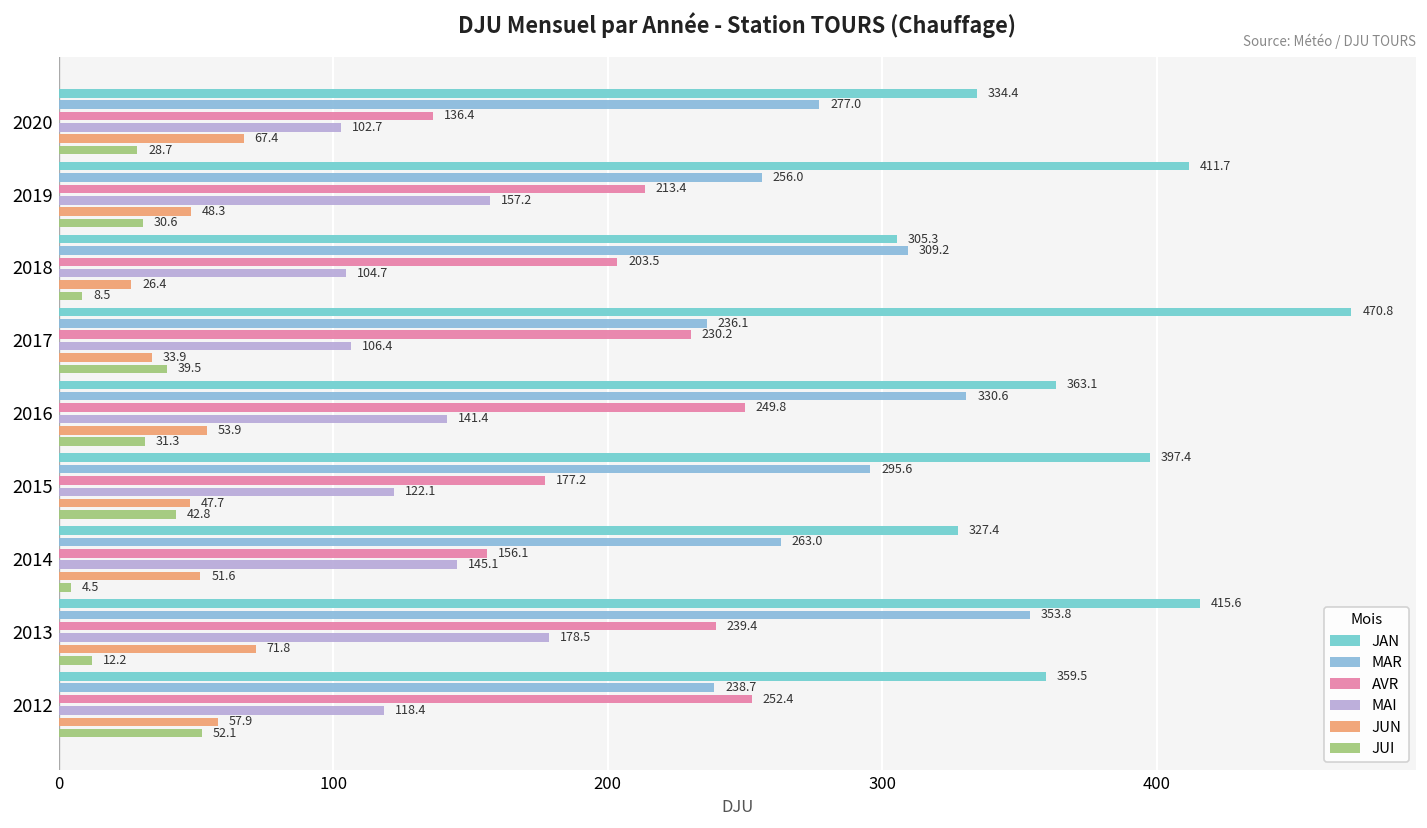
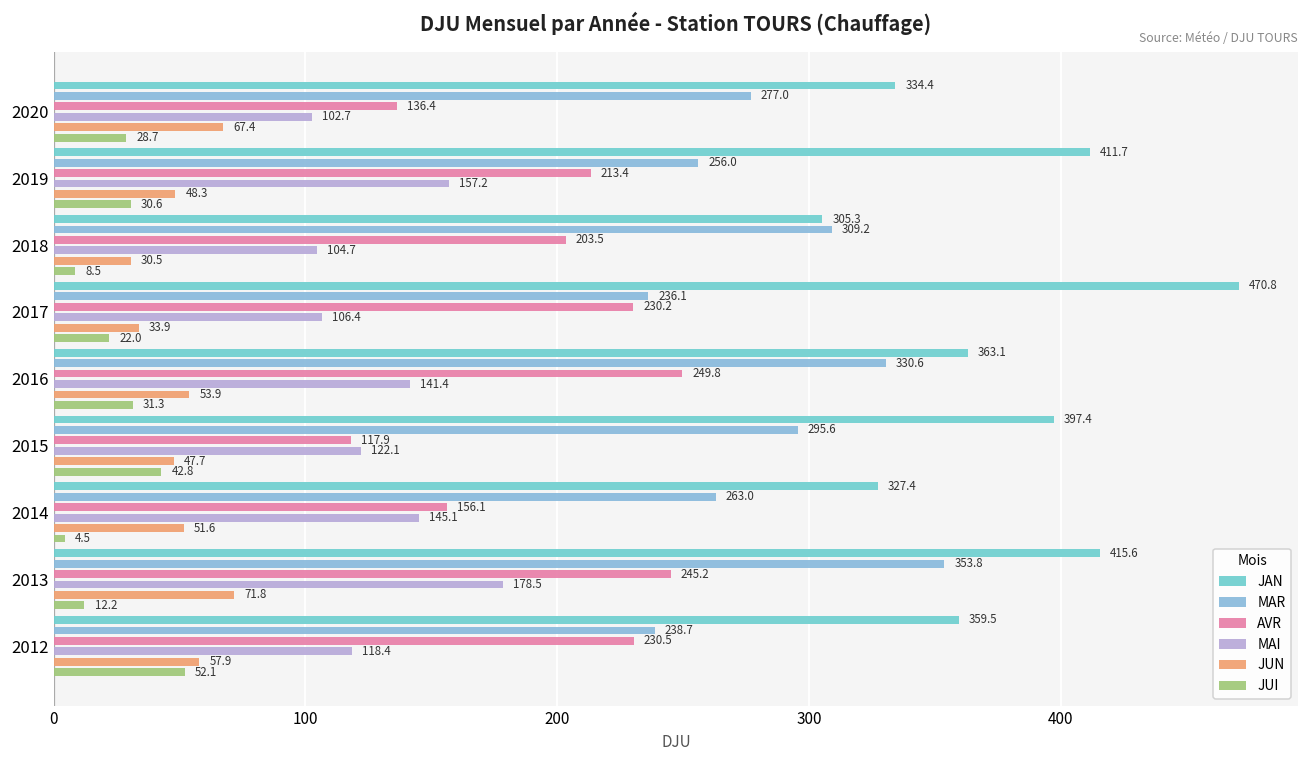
JUN, 2018: 26.4 -> 30.5
JUI, 2017: 39.5 -> 22.0
AVR, 2015: 177.2 -> 117.9
AVR, 2013: 239.4 -> 245.2
AVR, 2012: 252.4 -> 230.5
